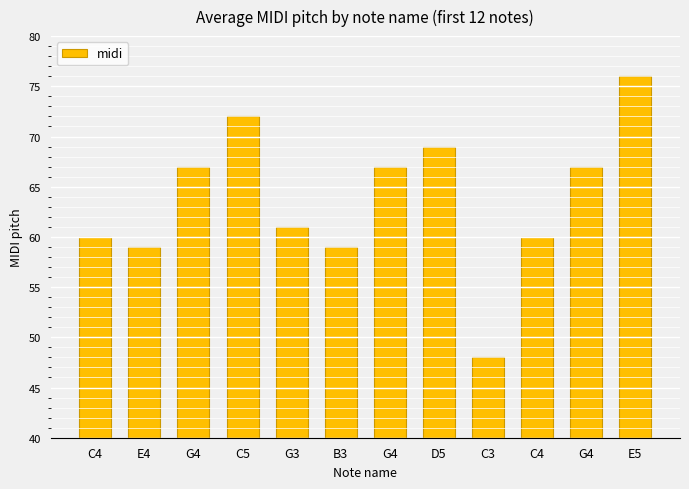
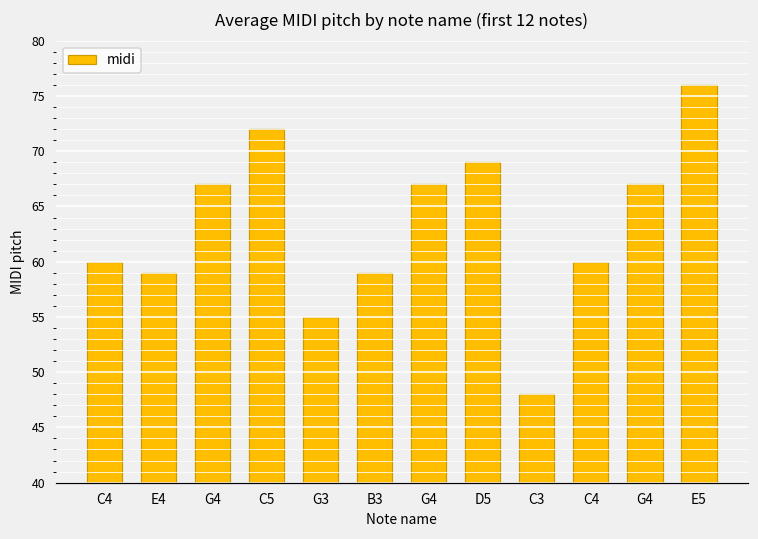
G3: 61 -> 55
